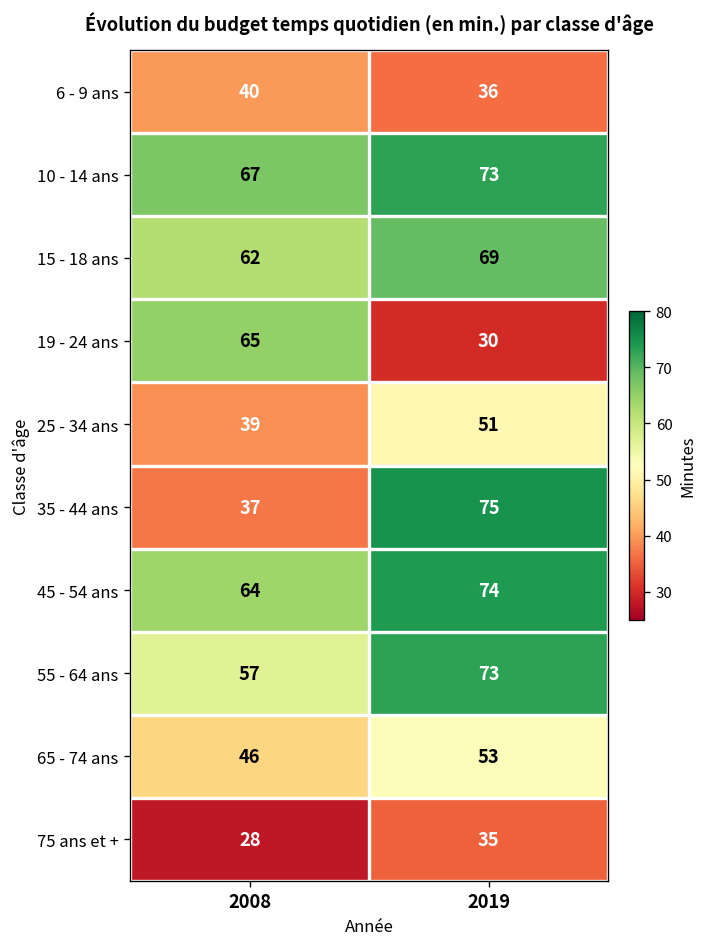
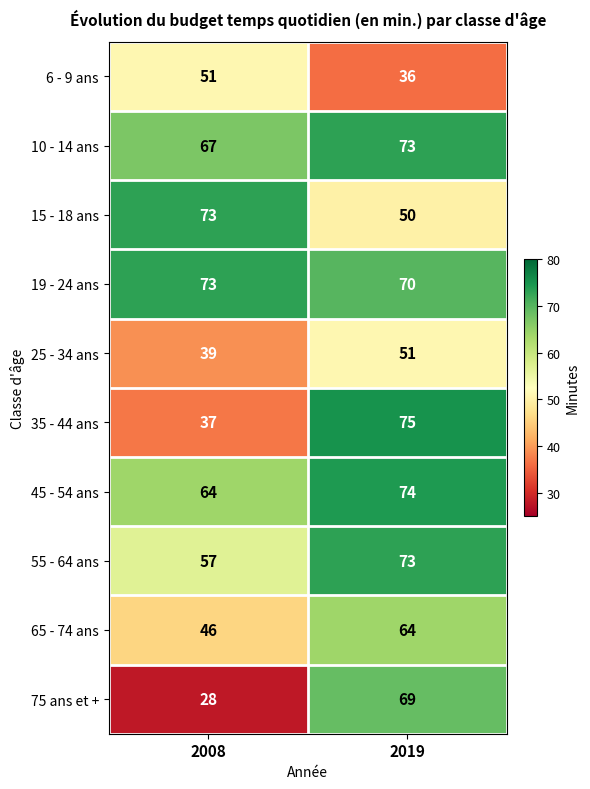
6 - 9 ans, 2008: 40 -> 51
15 - 18 ans, 2008: 62 -> 73
15 - 18 ans, 2019: 69 -> 50
19 - 24 ans, 2008: 65 -> 73
19 - 24 ans, 2019: 30 -> 70
65 - 74 ans, 2019: 53 -> 64
75 ans et +, 2019: 35 -> 69
